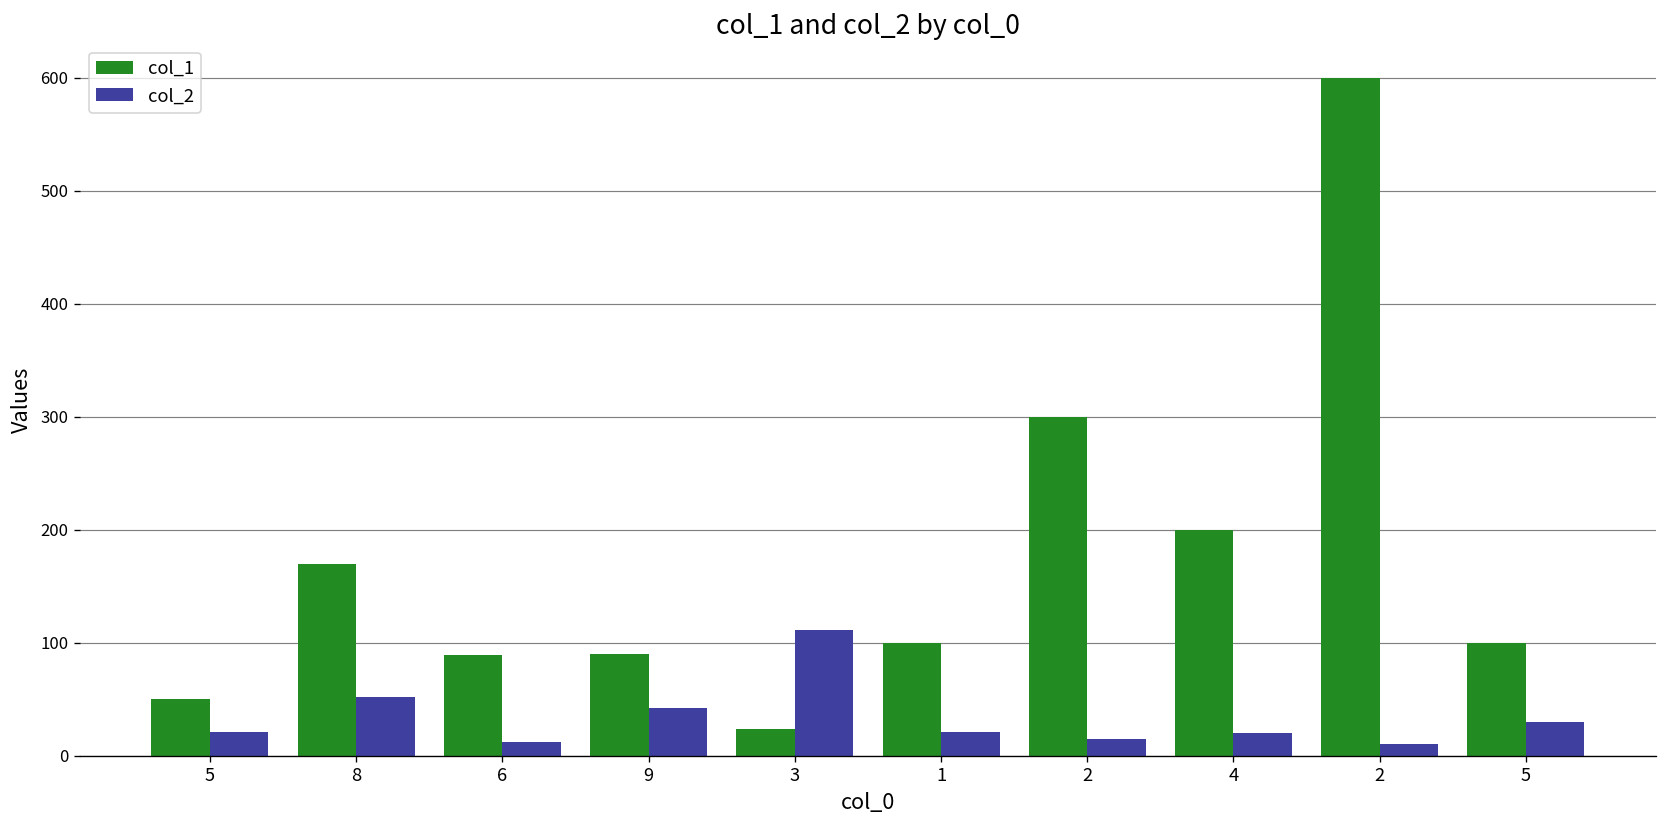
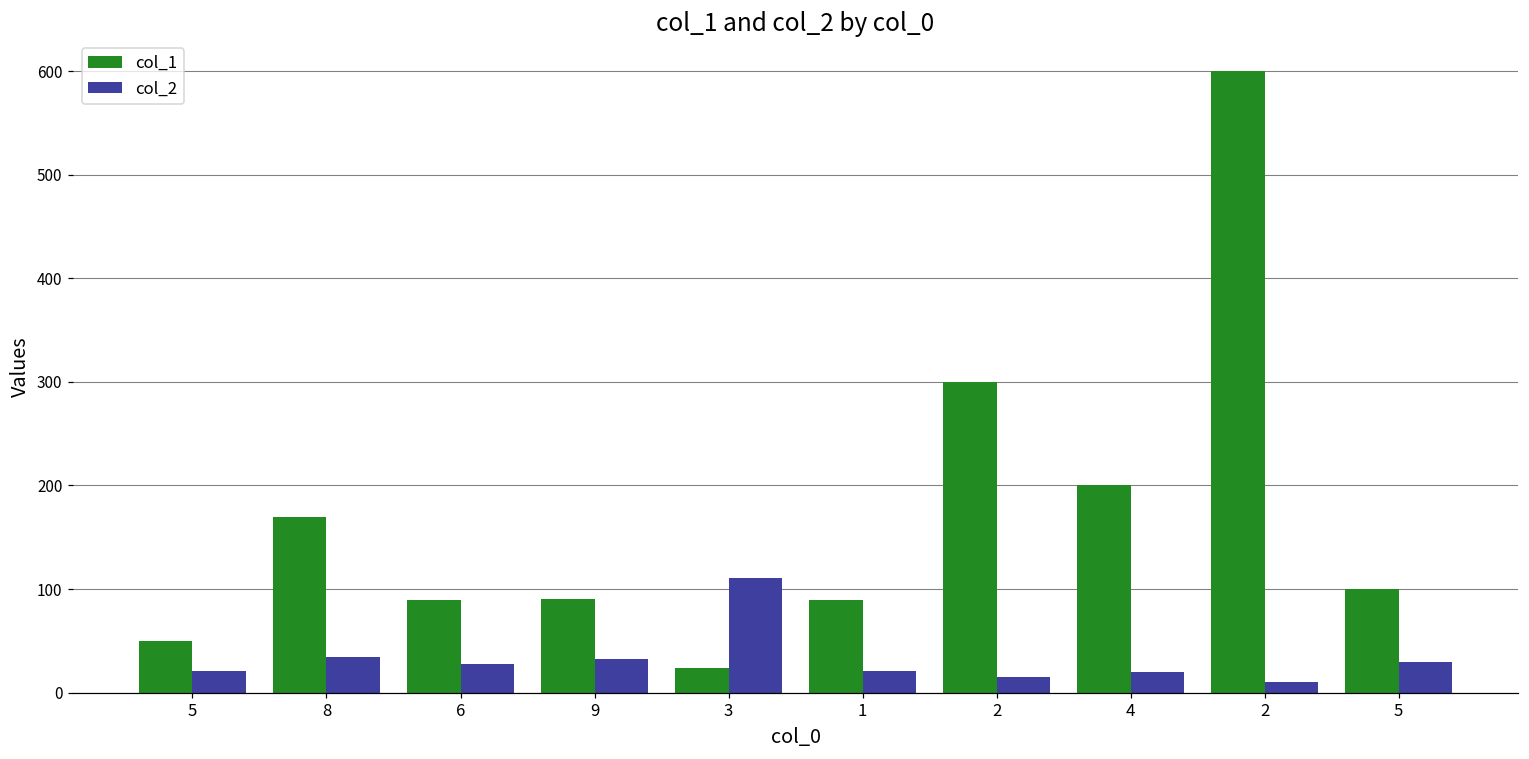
col_2, 8: 50 -> 30
col_2, 6: 10 -> 30
col_2, 9: 40 -> 30
col_1, 1: 100 -> 90
